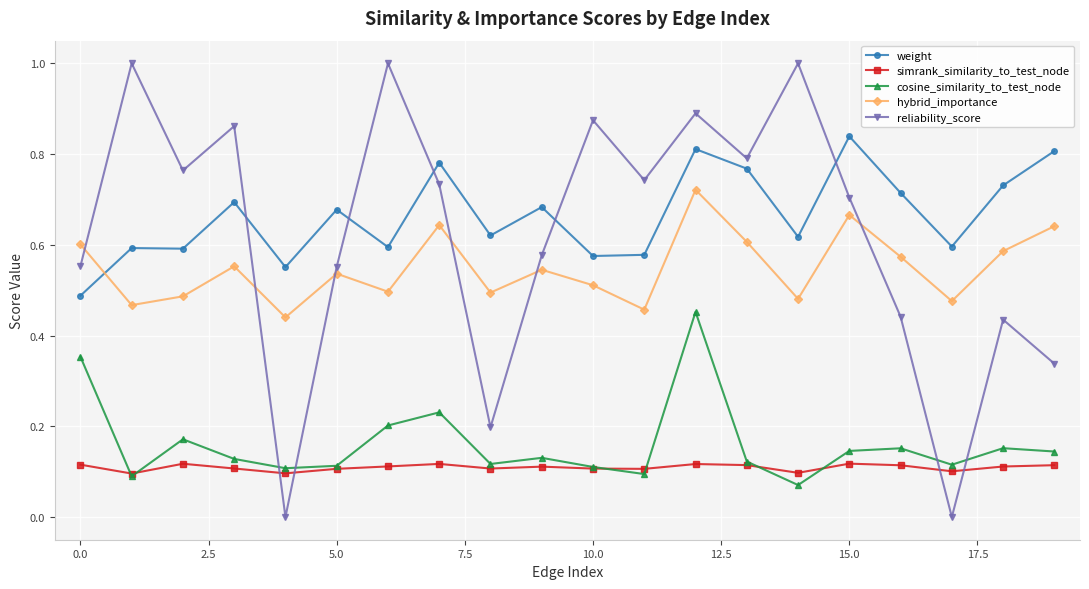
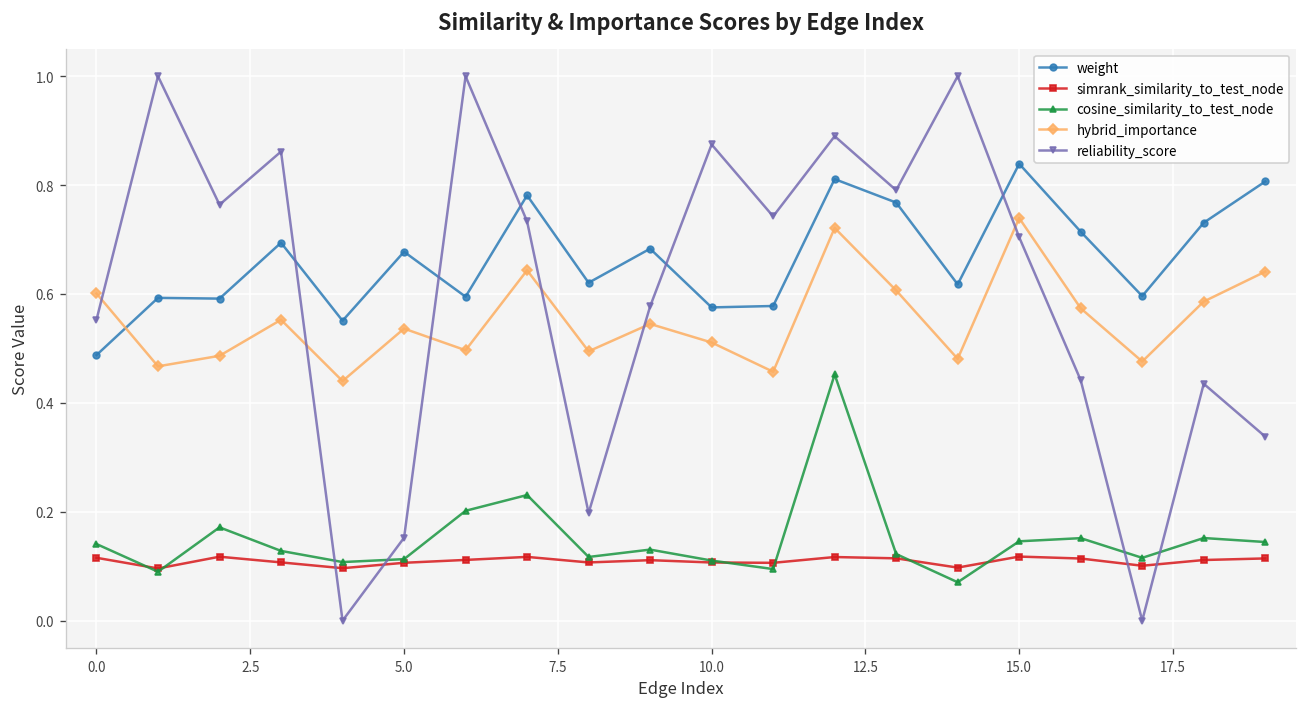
cosine_similarity_to_test_node, 0.0: 0.35 -> 0.14
reliability_score, 5.0: 0.55 -> 0.15
hybrid_importance, 15.0: 0.67 -> 0.74
